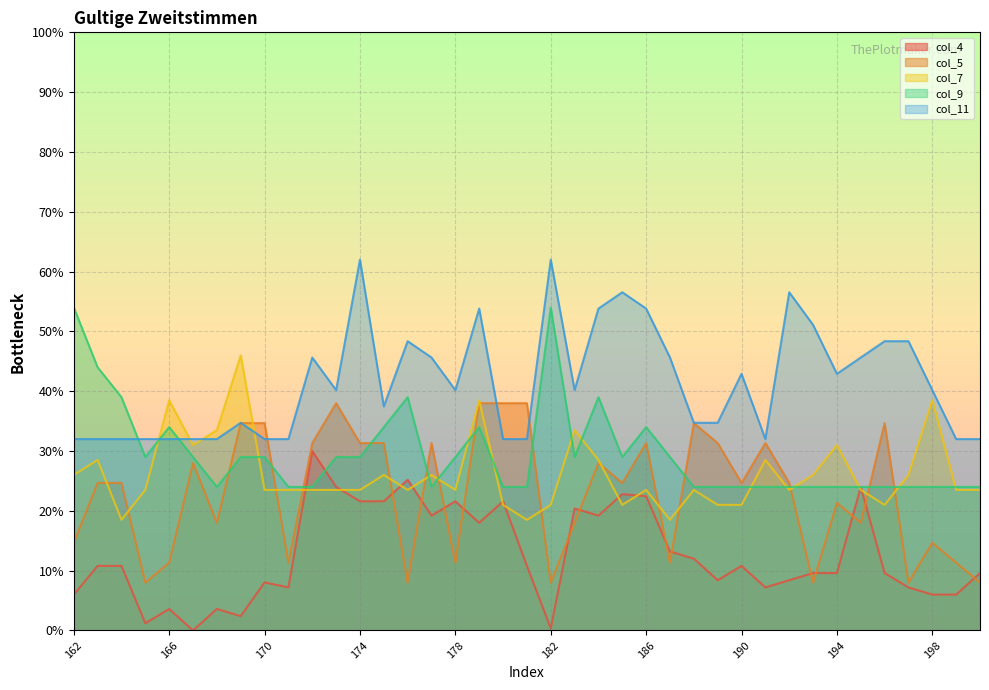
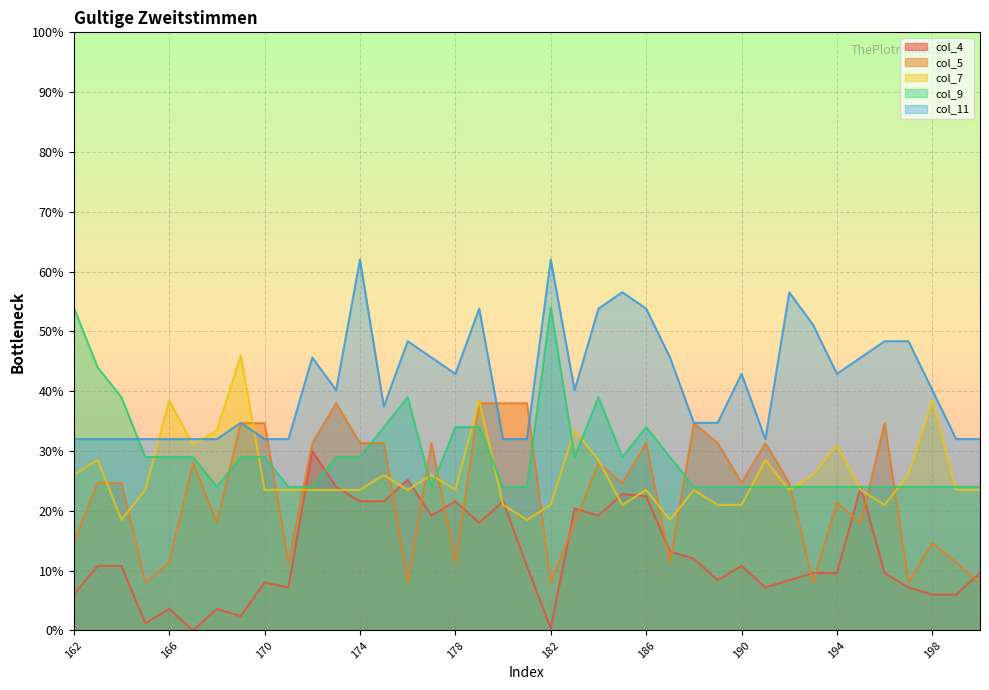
col_9, 166: 34% -> 29%
col_9, 178: 29% -> 34%
col_11, 178: 40% -> 43%
